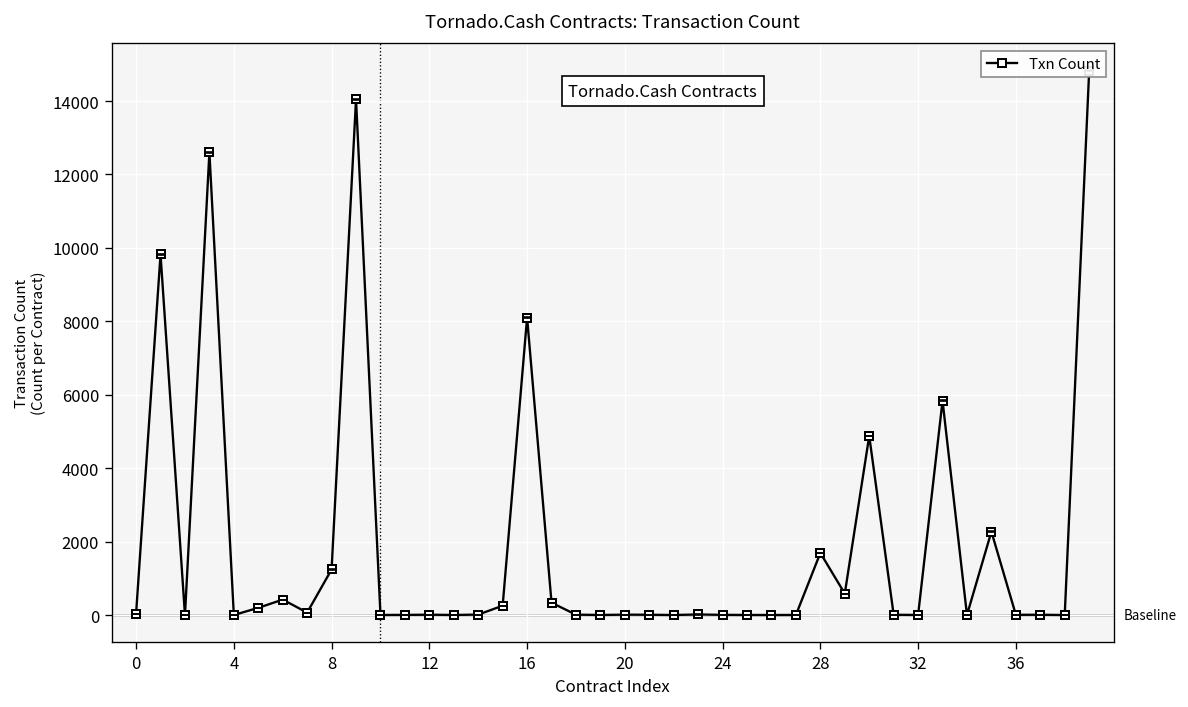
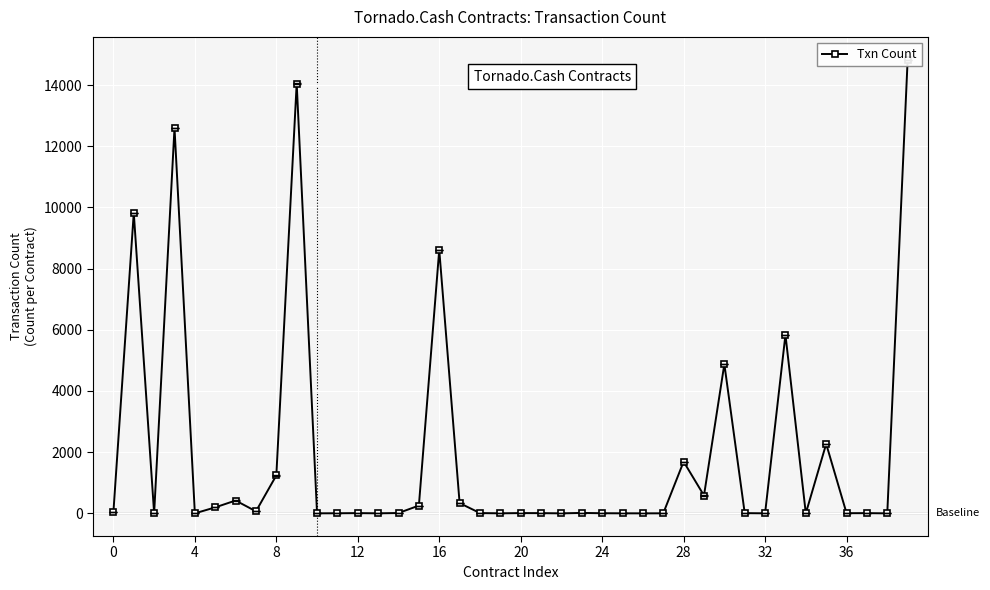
Txn Count, 16: 8100 -> 8600
